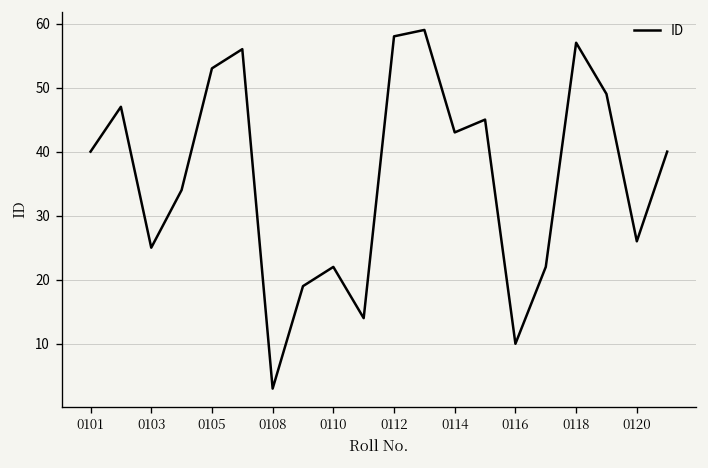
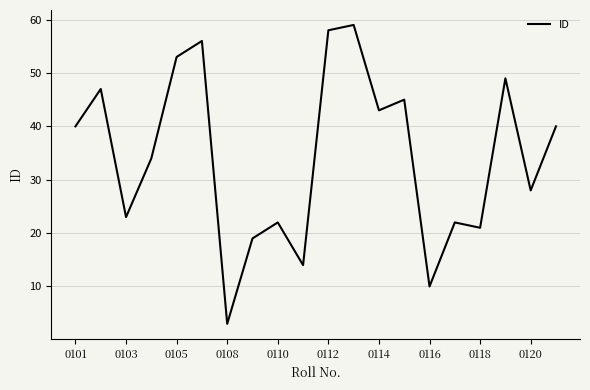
0103: 25 -> 23
0118: 57 -> 21
0120: 26 -> 28
